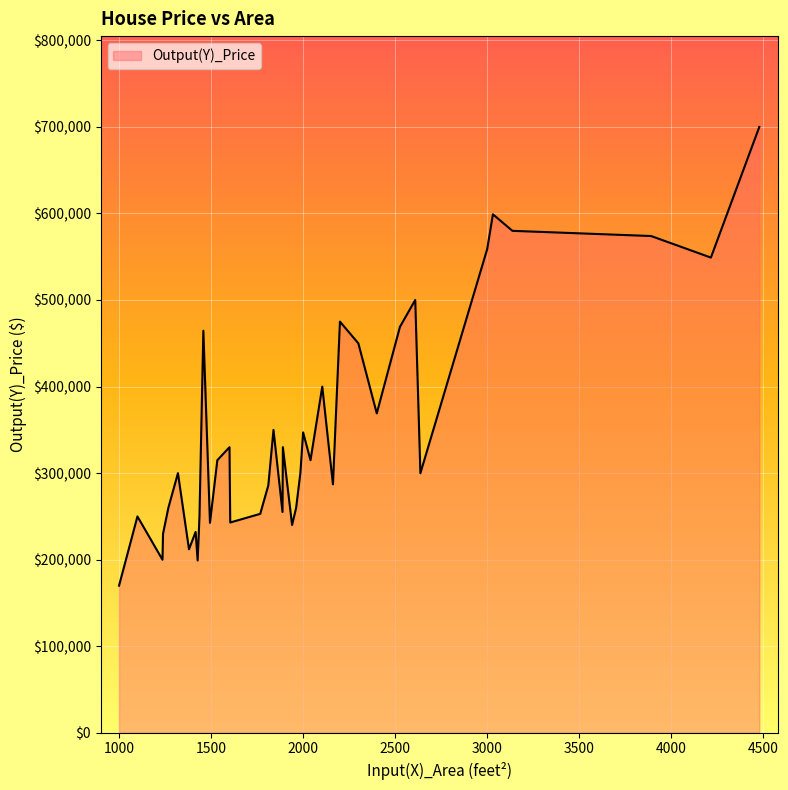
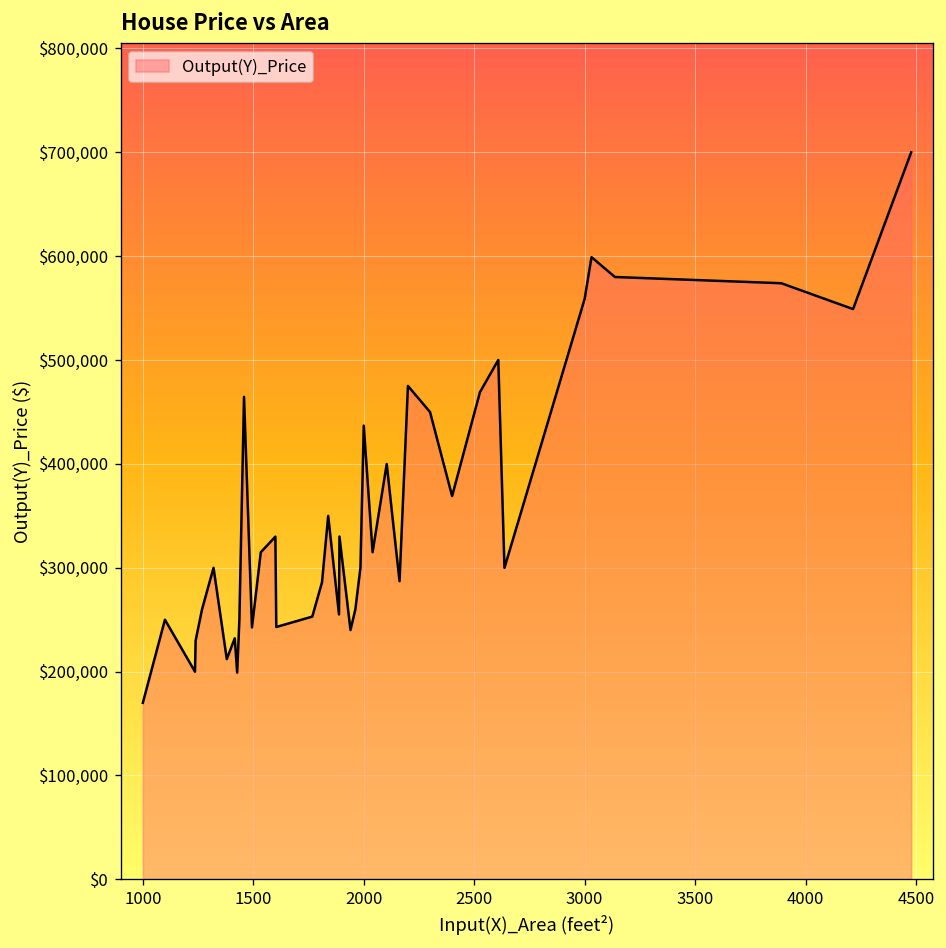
2000: $350,000 -> $440,000
